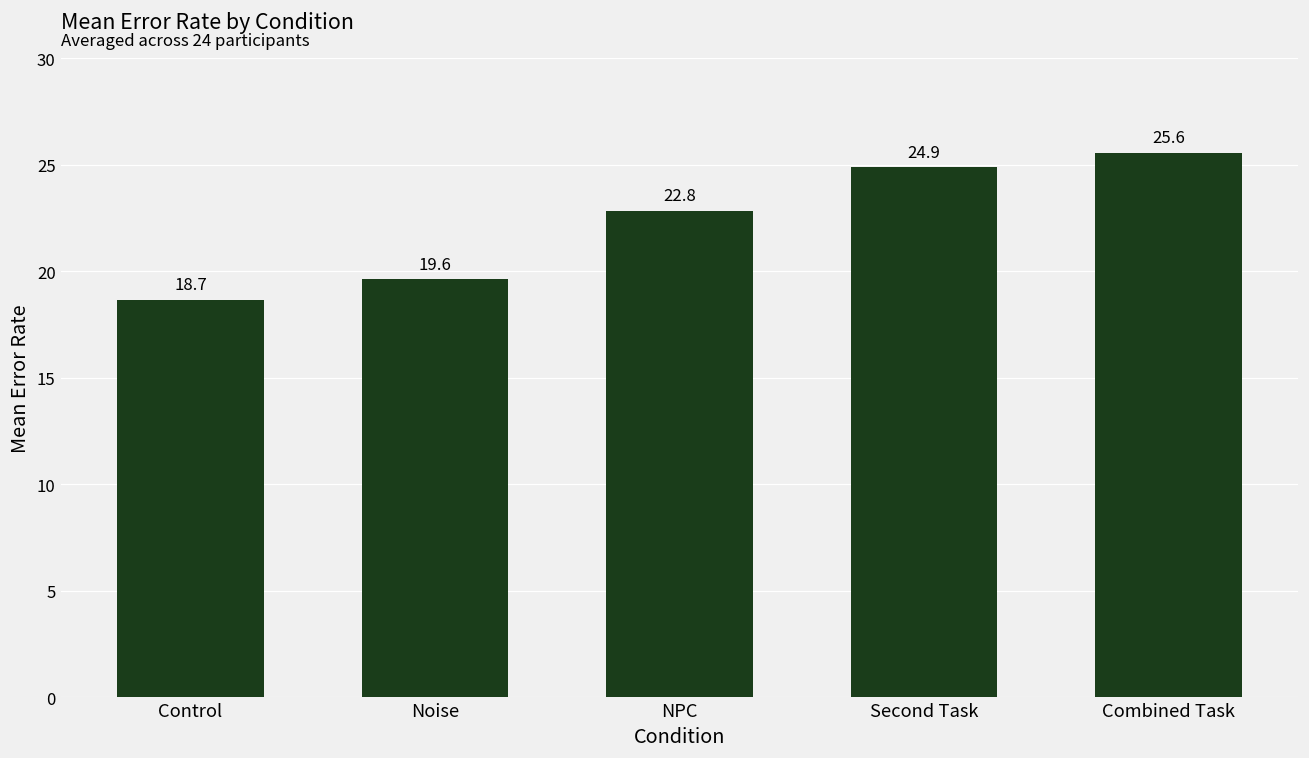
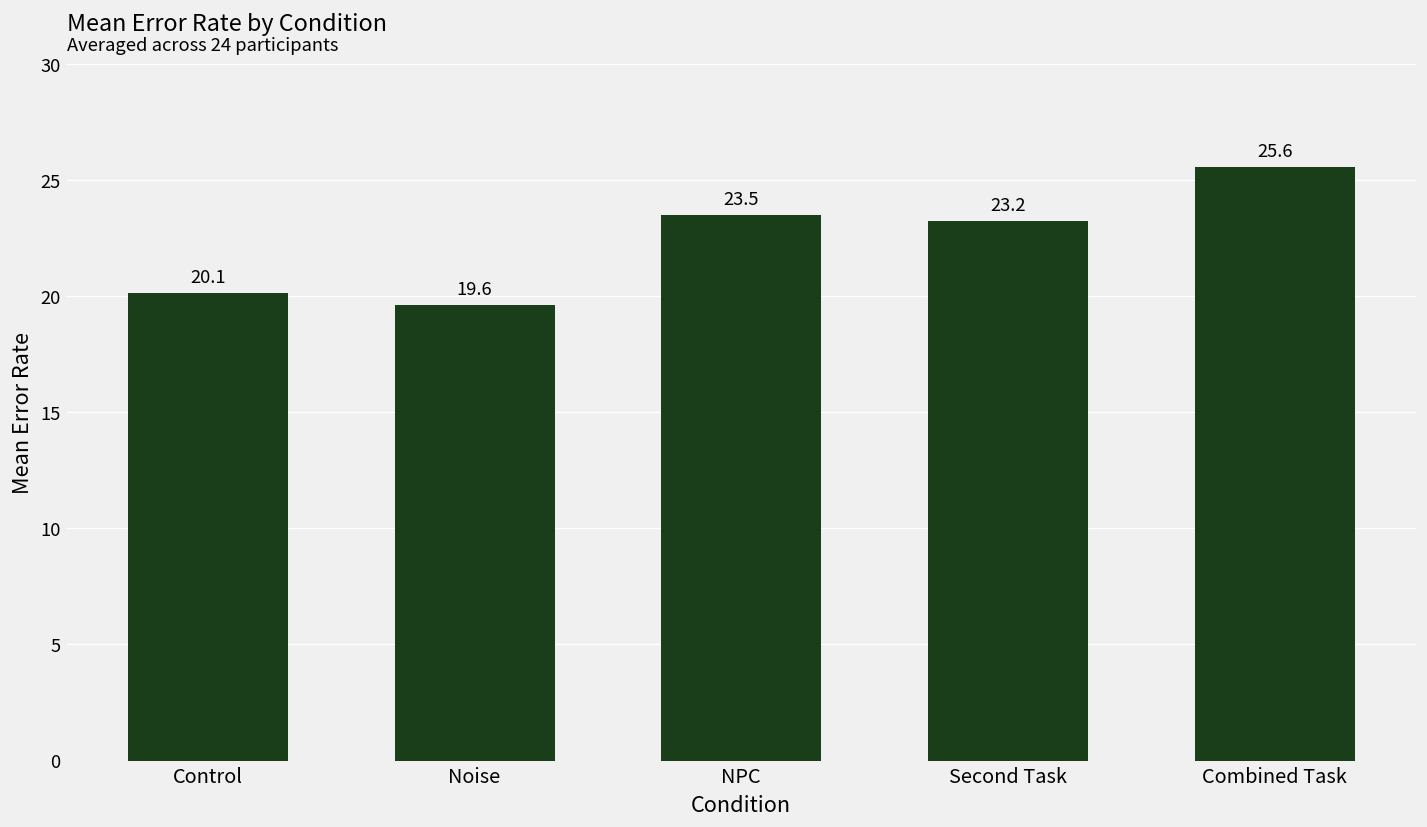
Control: 18.7 -> 20.1
NPC: 22.8 -> 23.5
Second Task: 24.9 -> 23.2
